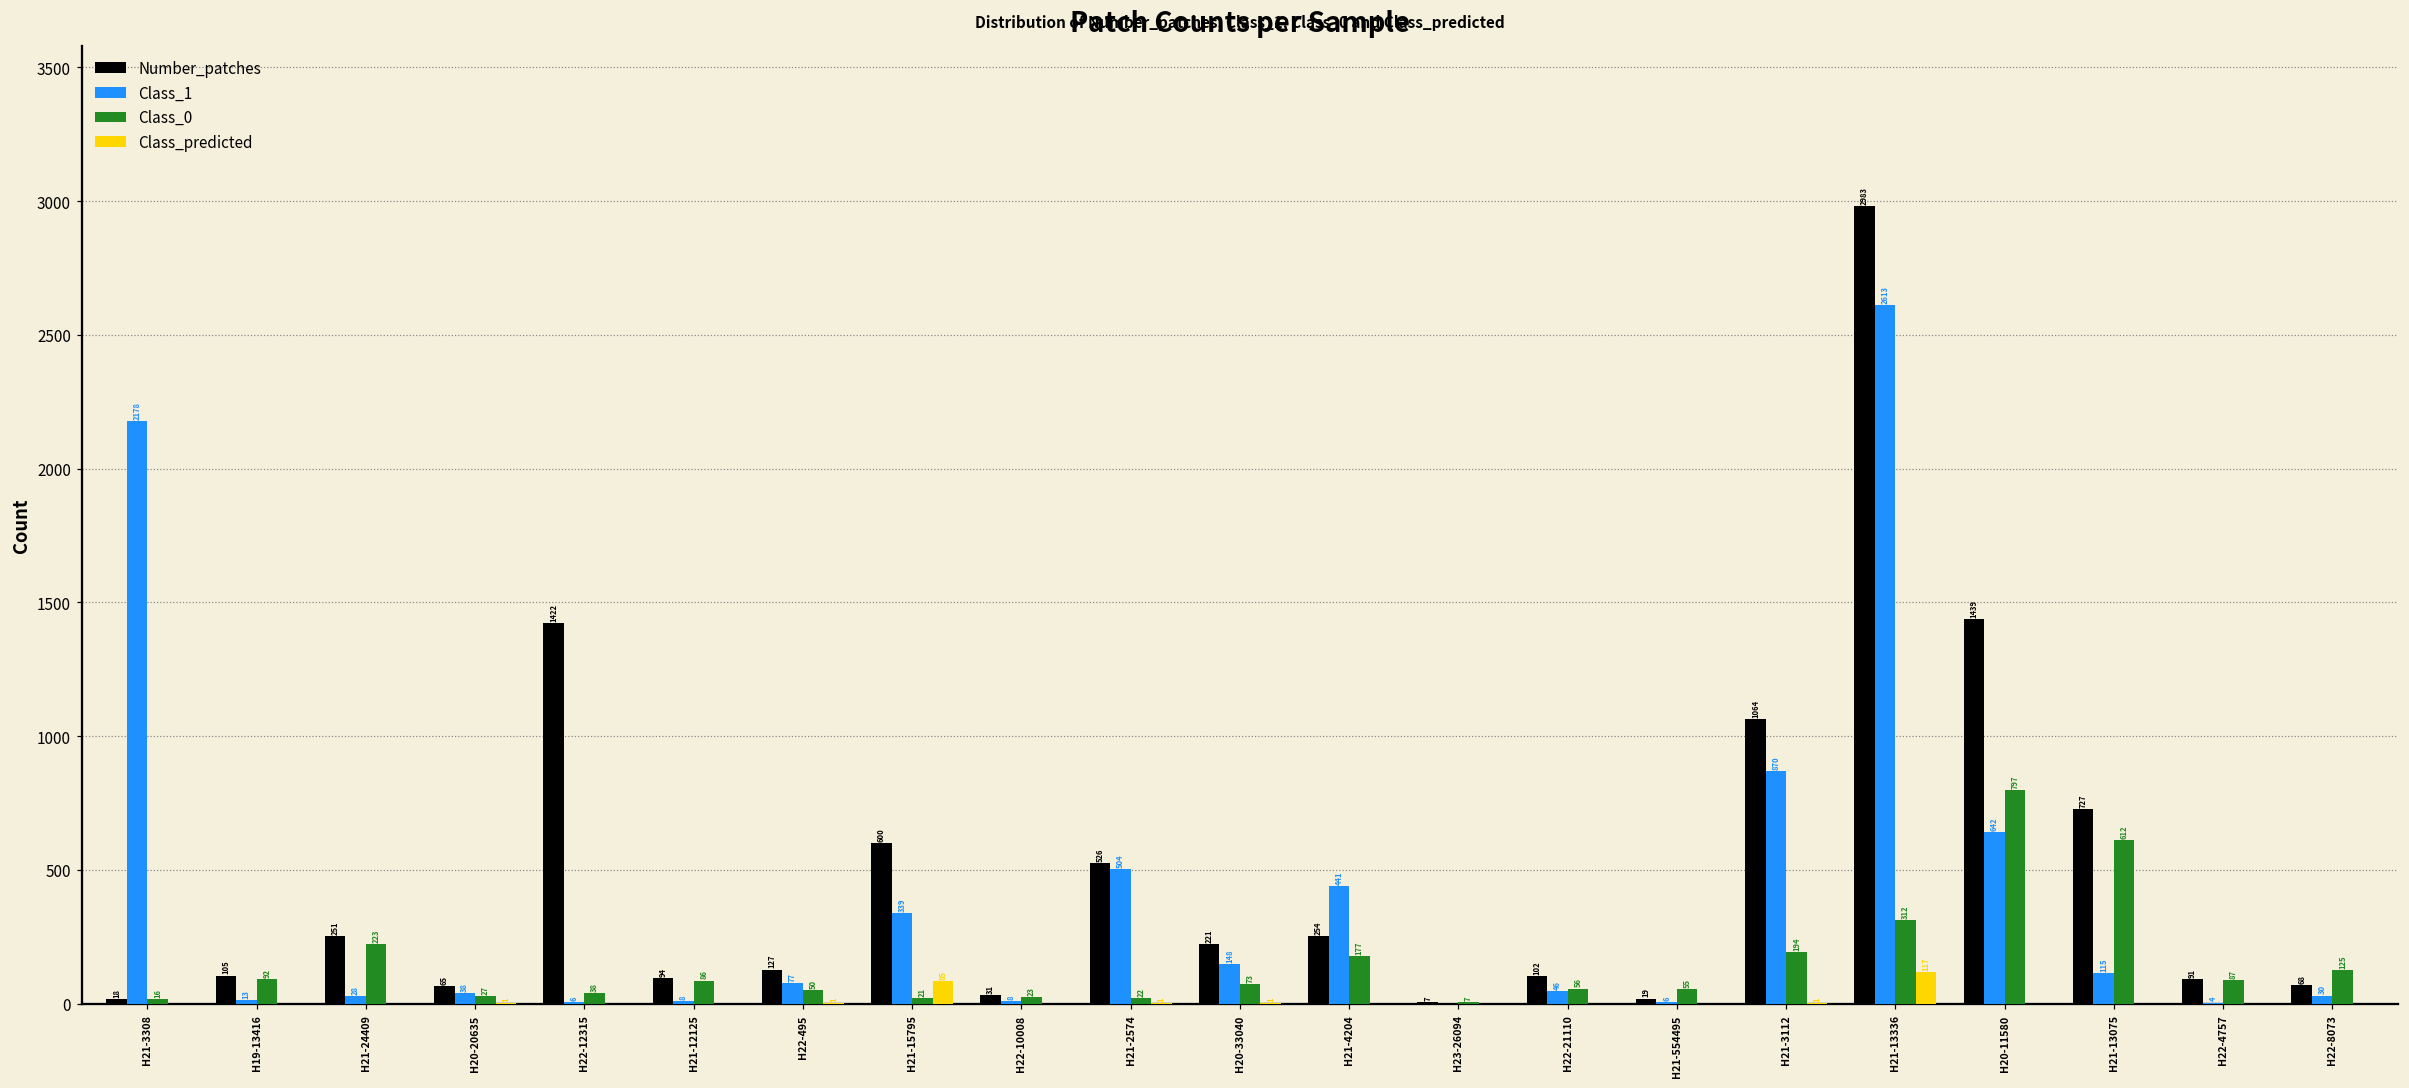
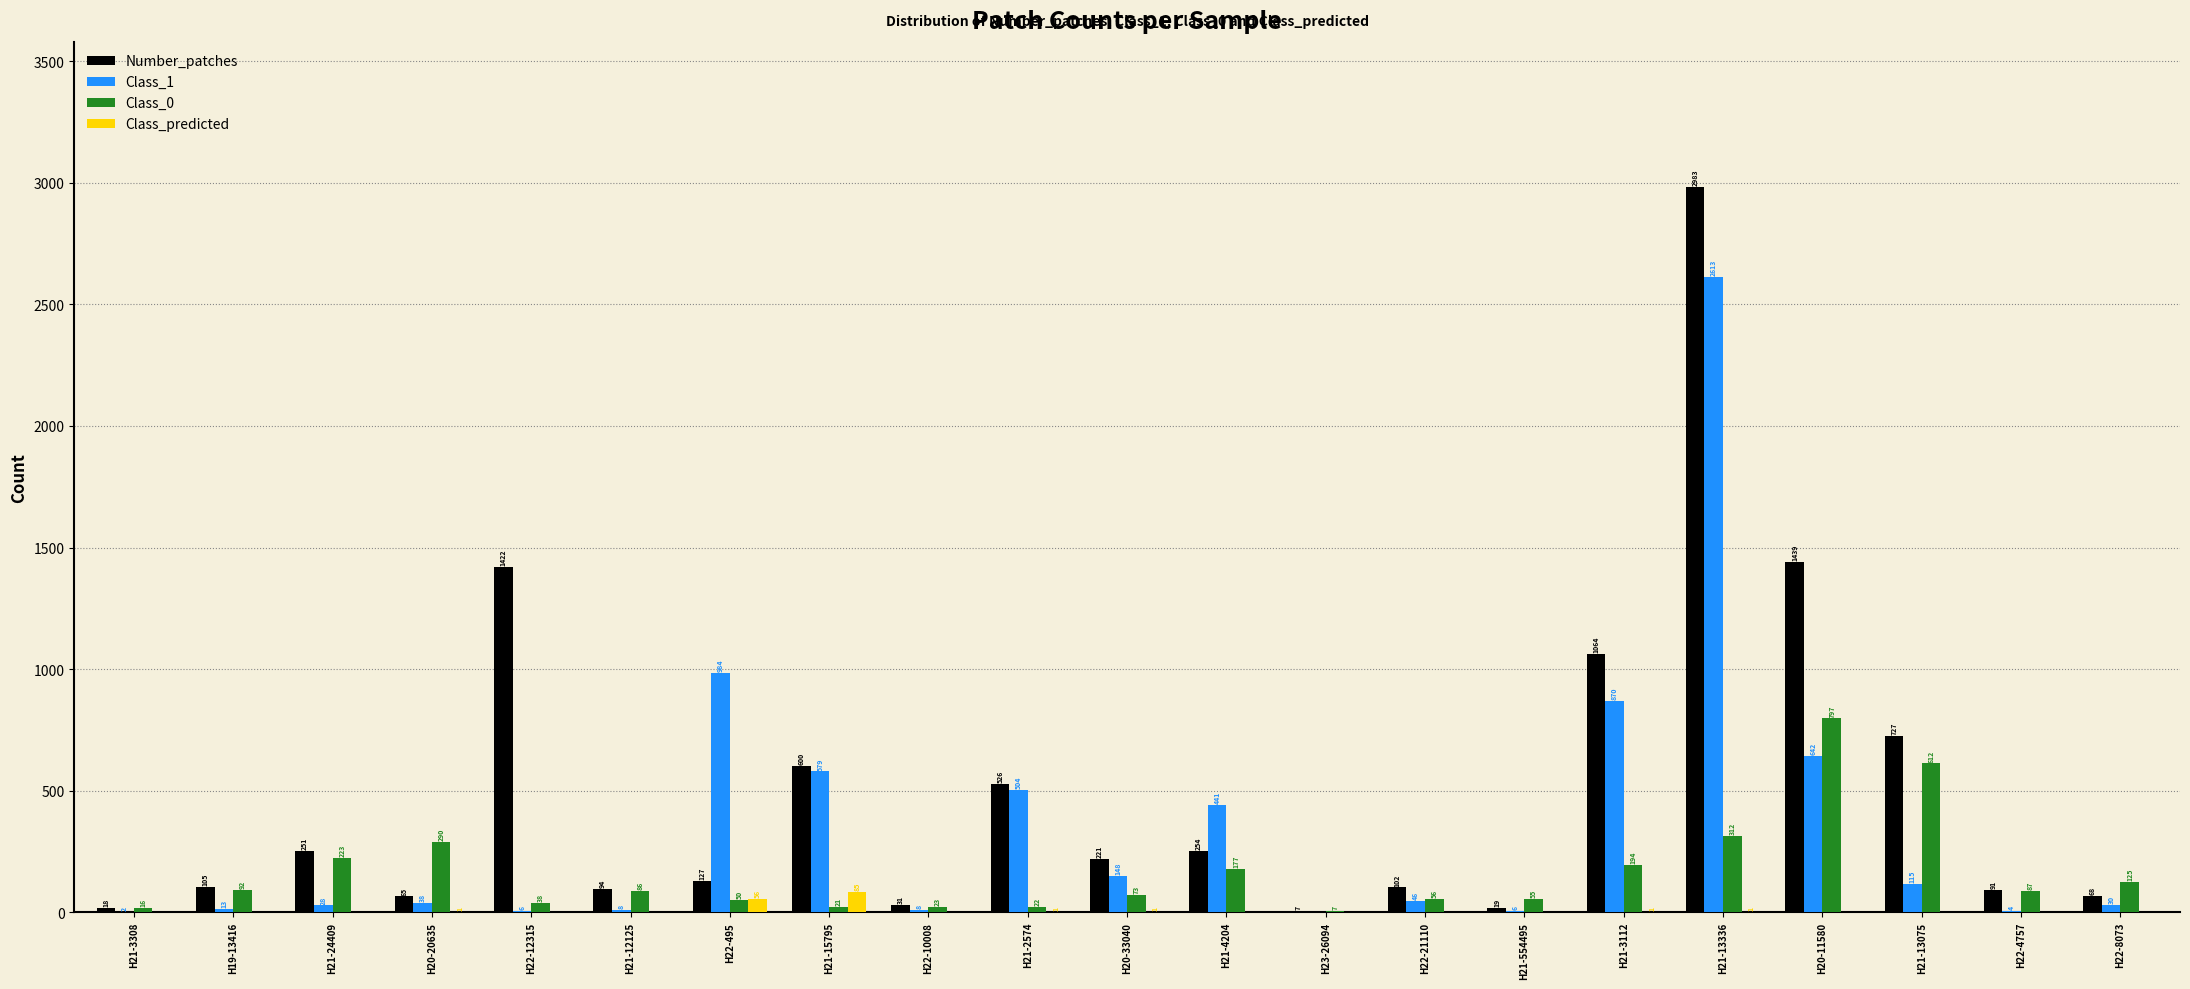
Class_1, H21-3308: 2178 -> 2
Class_0, H20-20635: 27 -> 290
Class_1, H22-495: 77 -> 984
Class_predicted, H22-495: 1 -> 56
Class_1, H21-15795: 339 -> 579
Class_predicted, H21-13336: 117 -> 1
